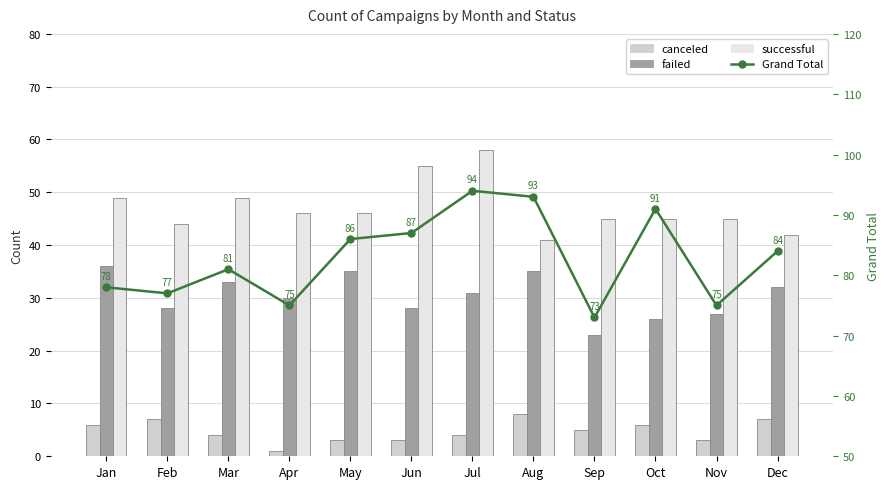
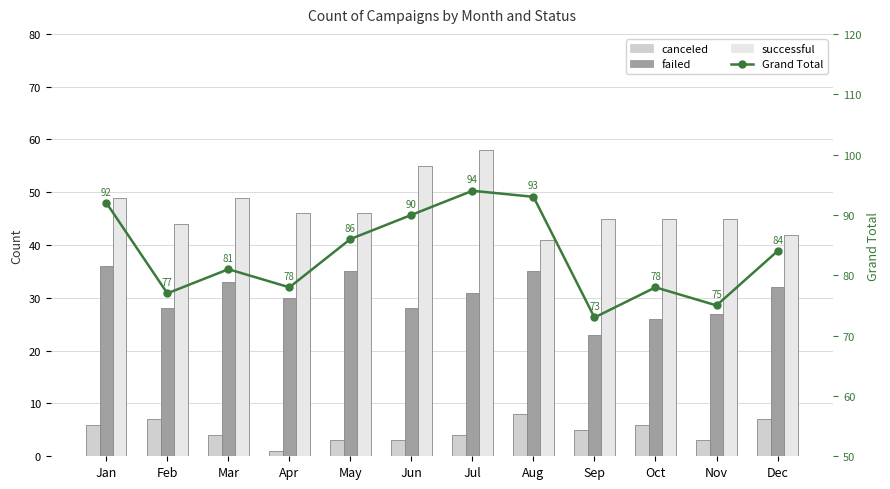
Grand Total, Jan: 78 -> 92
Grand Total, Apr: 75 -> 78
Grand Total, Jun: 87 -> 90
Grand Total, Oct: 91 -> 78
